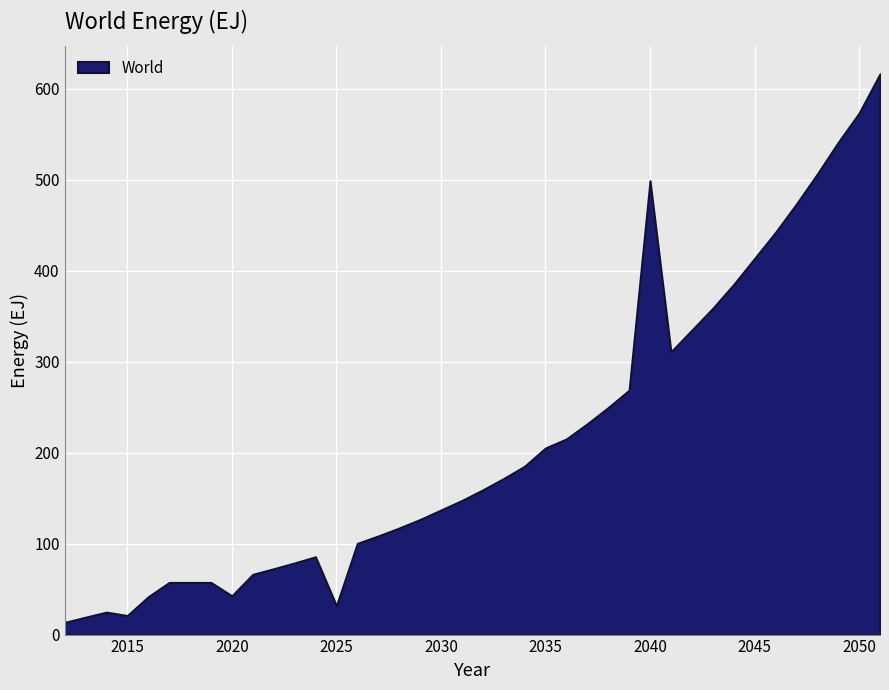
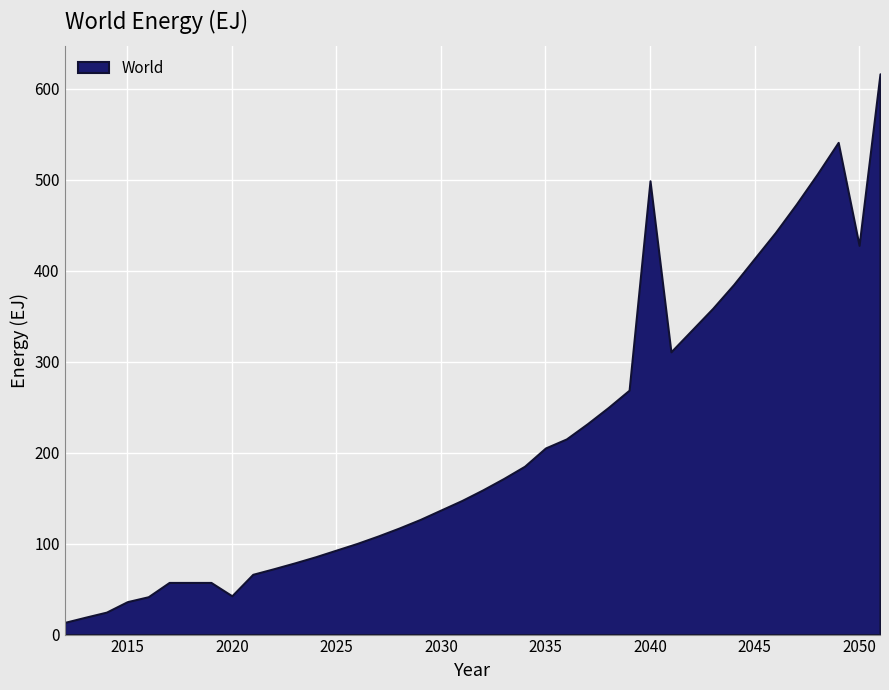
2015: 20 -> 40
2025: 30 -> 90
2050: 570 -> 430
